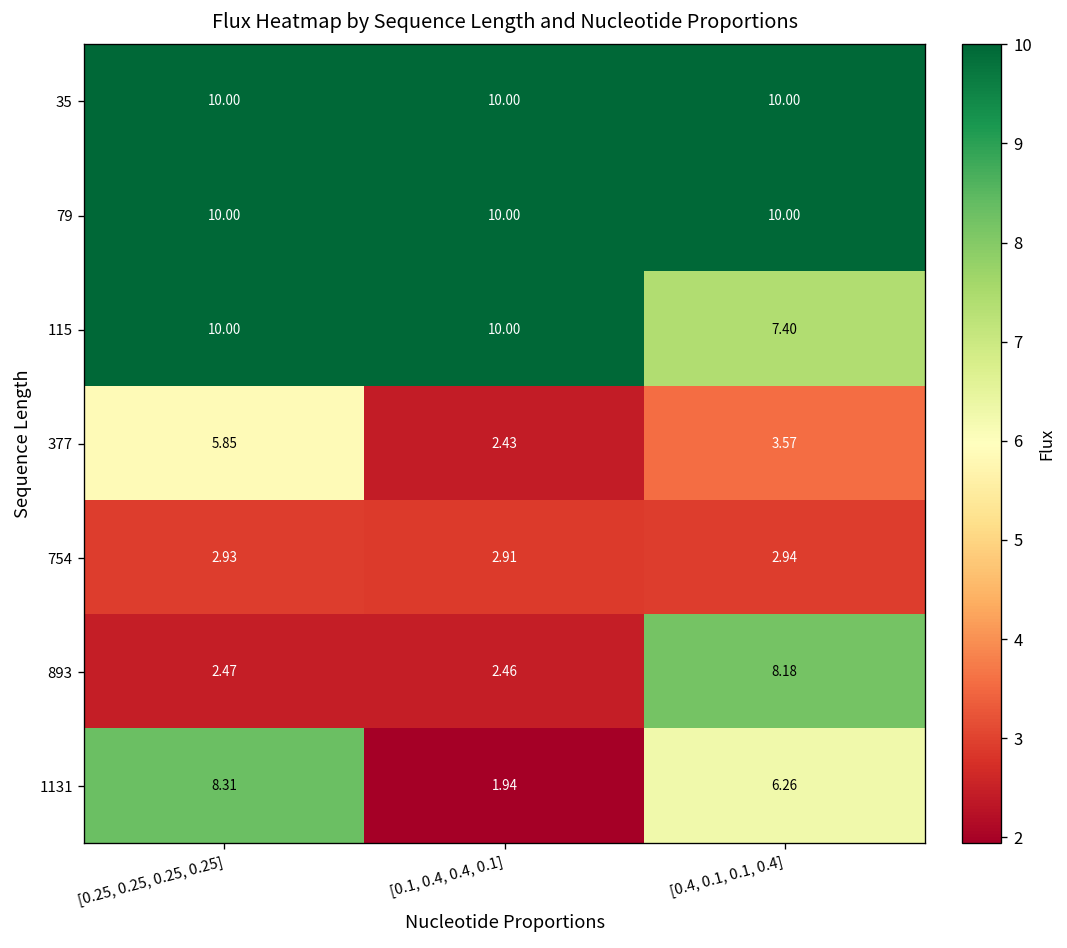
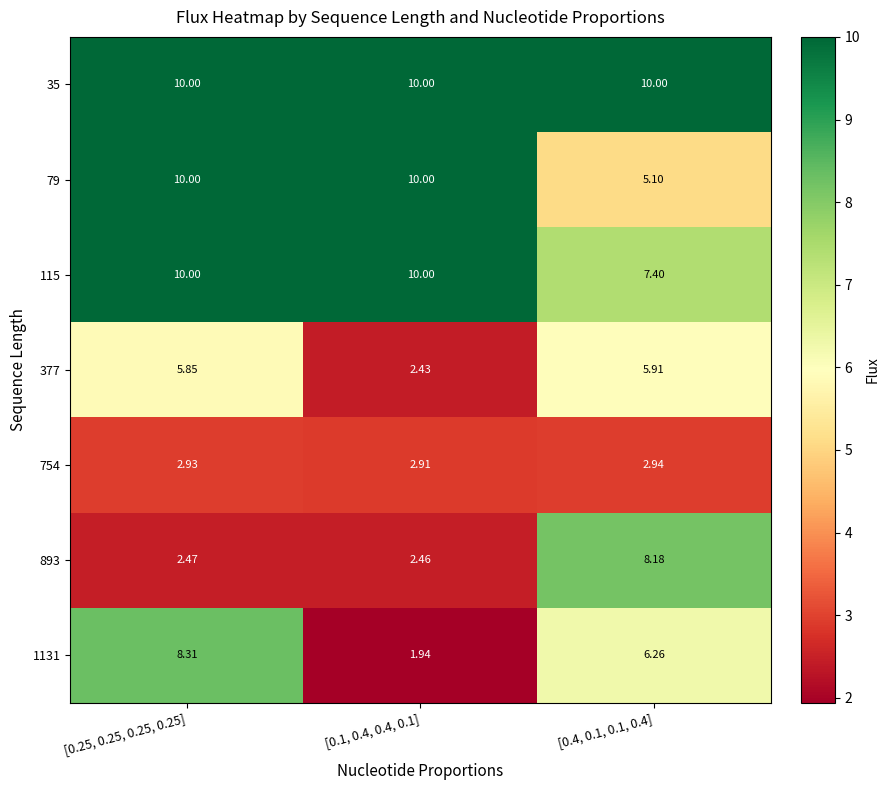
79, [0.4, 0.1, 0.1, 0.4]: 10.00 -> 5.10
377, [0.4, 0.1, 0.1, 0.4]: 3.57 -> 5.91
